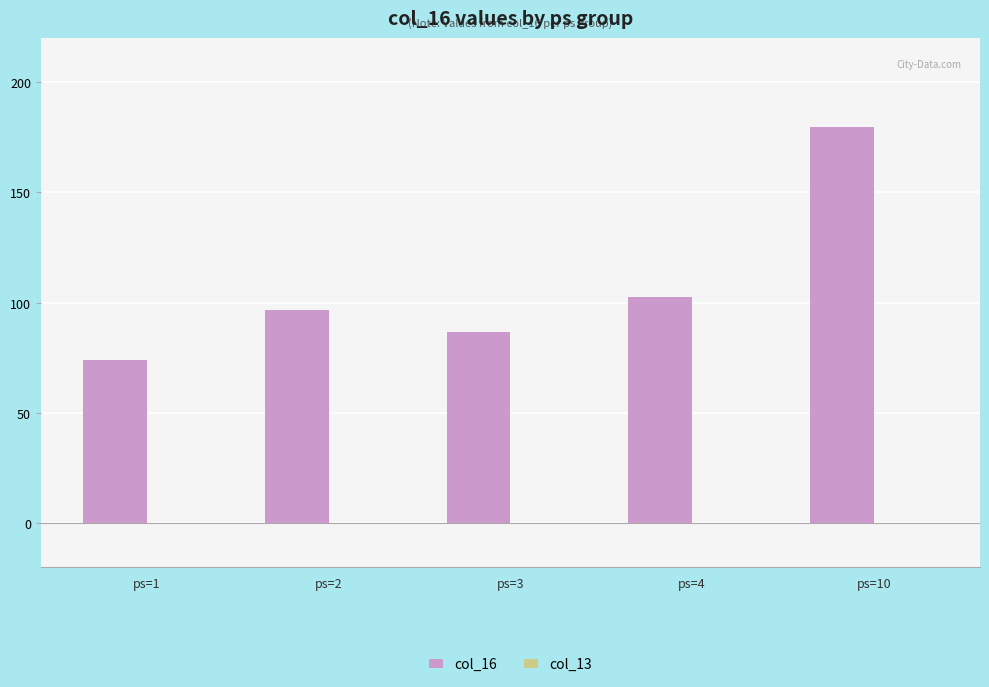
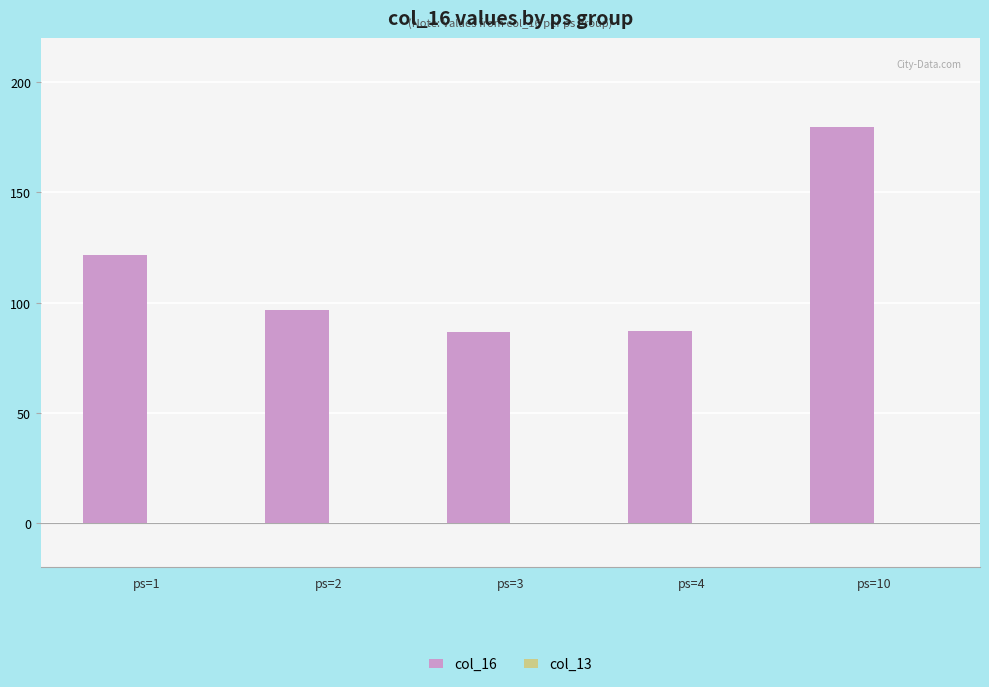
col_16, ps=1: 74 -> 122
col_16, ps=4: 103 -> 87
